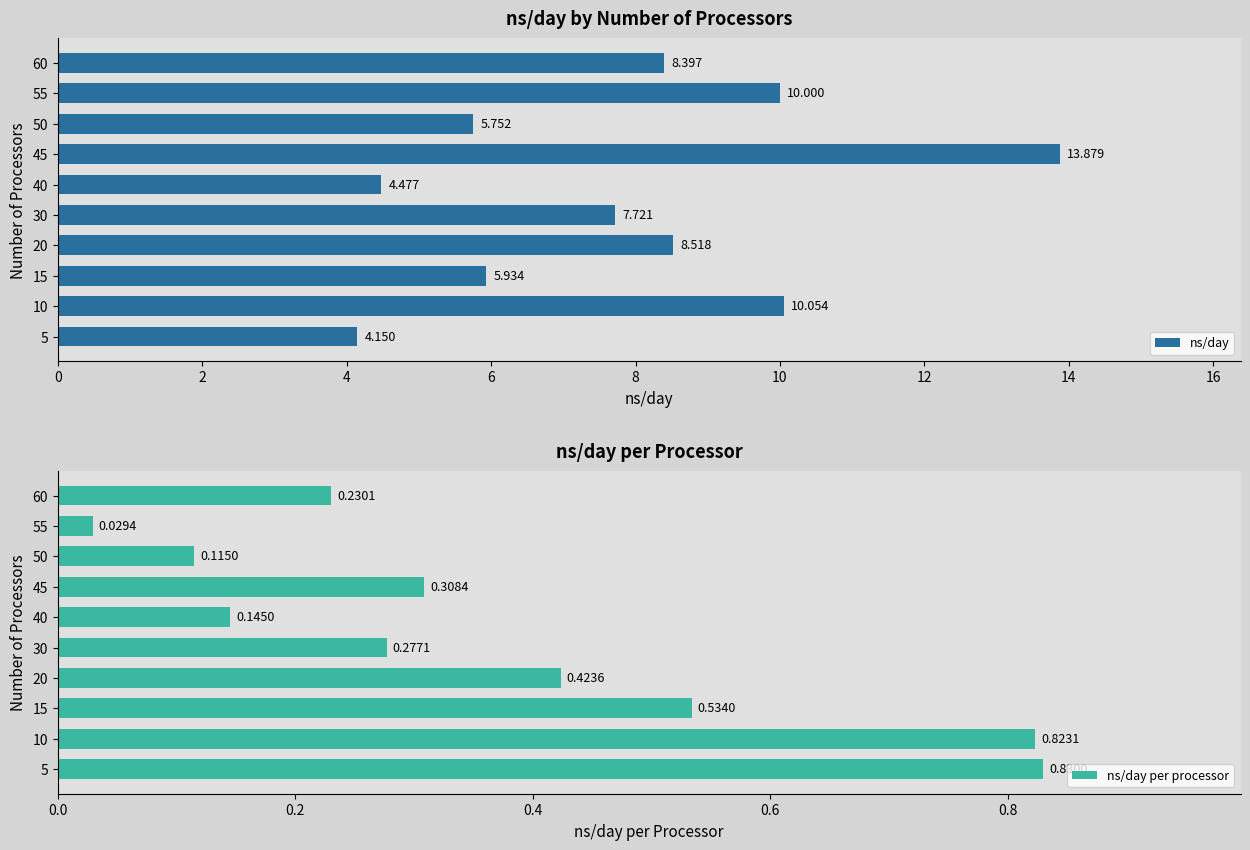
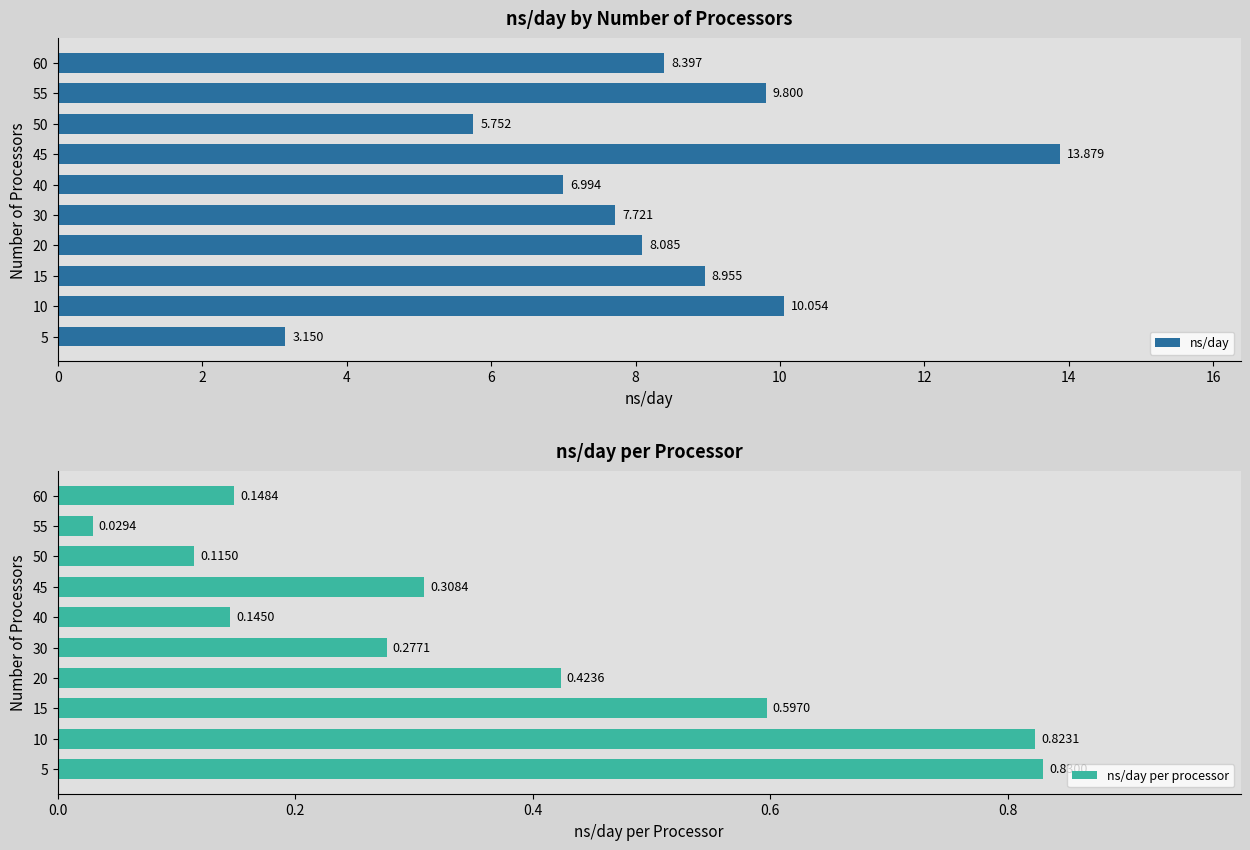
ns/day by Number of Processors, 55: 10.000 -> 9.800
ns/day by Number of Processors, 40: 4.477 -> 6.994
ns/day by Number of Processors, 20: 8.518 -> 8.085
ns/day by Number of Processors, 15: 5.934 -> 8.955
ns/day by Number of Processors, 5: 4.150 -> 3.150
ns/day per Processor, 60: 0.2301 -> 0.1484
ns/day per Processor, 15: 0.5340 -> 0.5970
